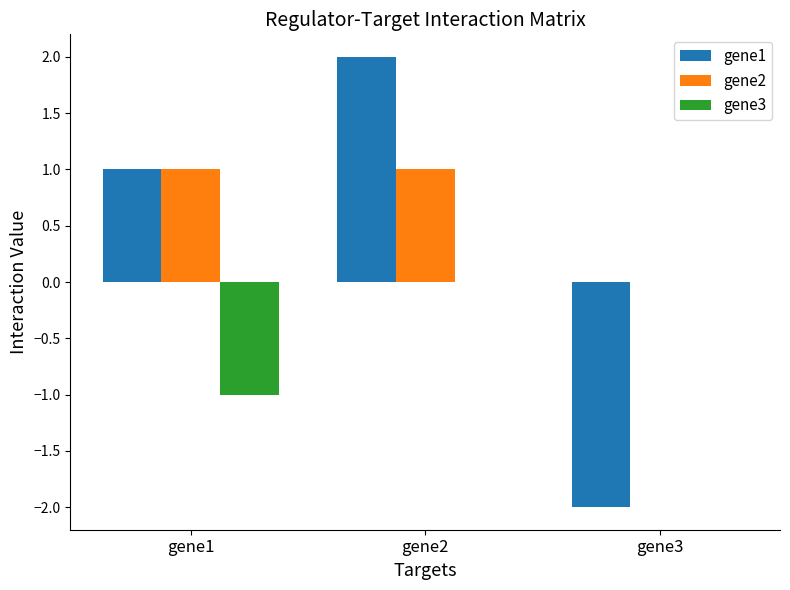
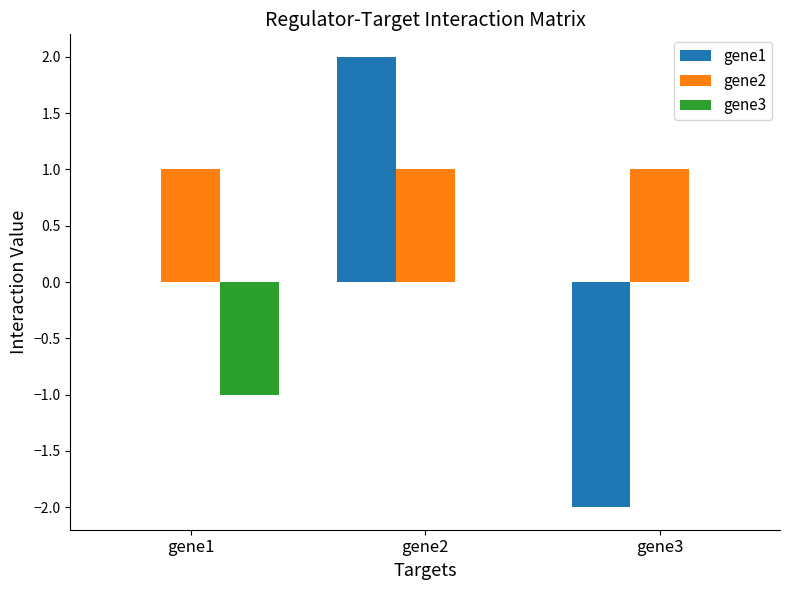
gene1, gene1: 1 -> 0
gene2, gene3: 0 -> 1
